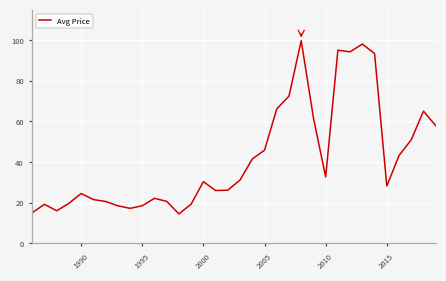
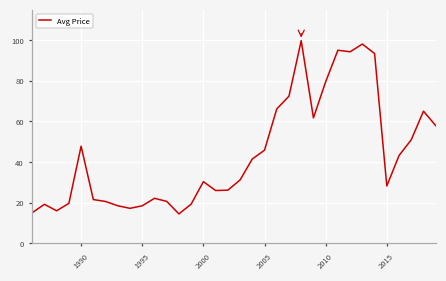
1990: 24 -> 48
2010: 33 -> 79
